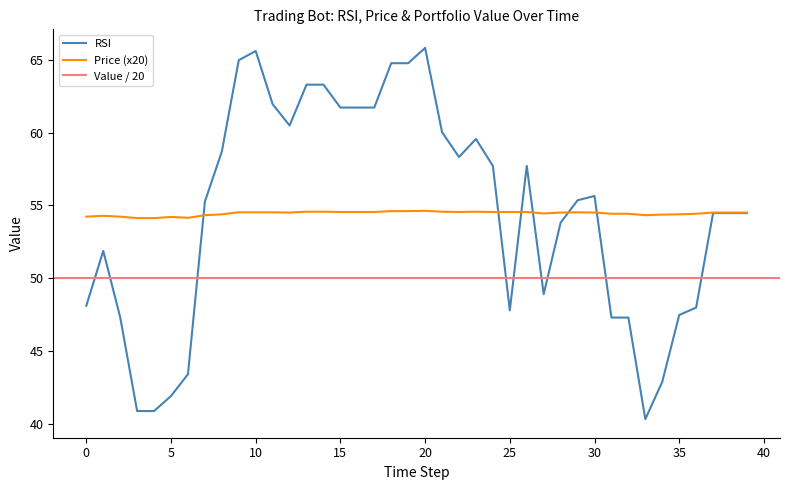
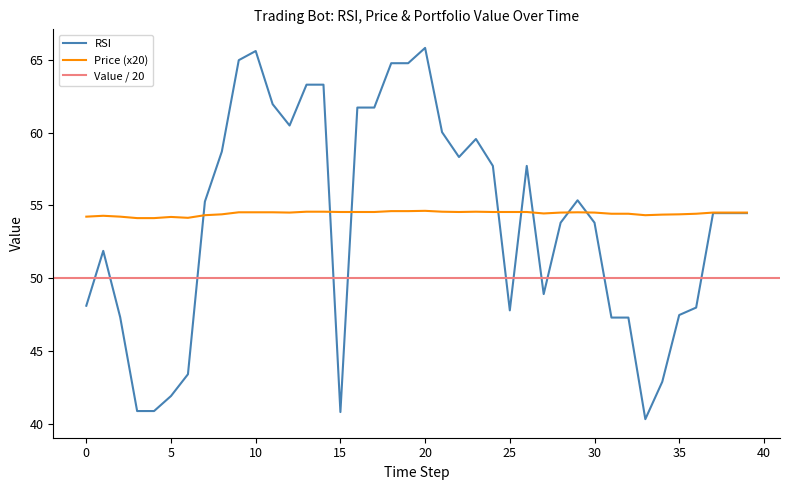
RSI, 15: 61.7 -> 40.8
RSI, 30: 55.6 -> 53.8
